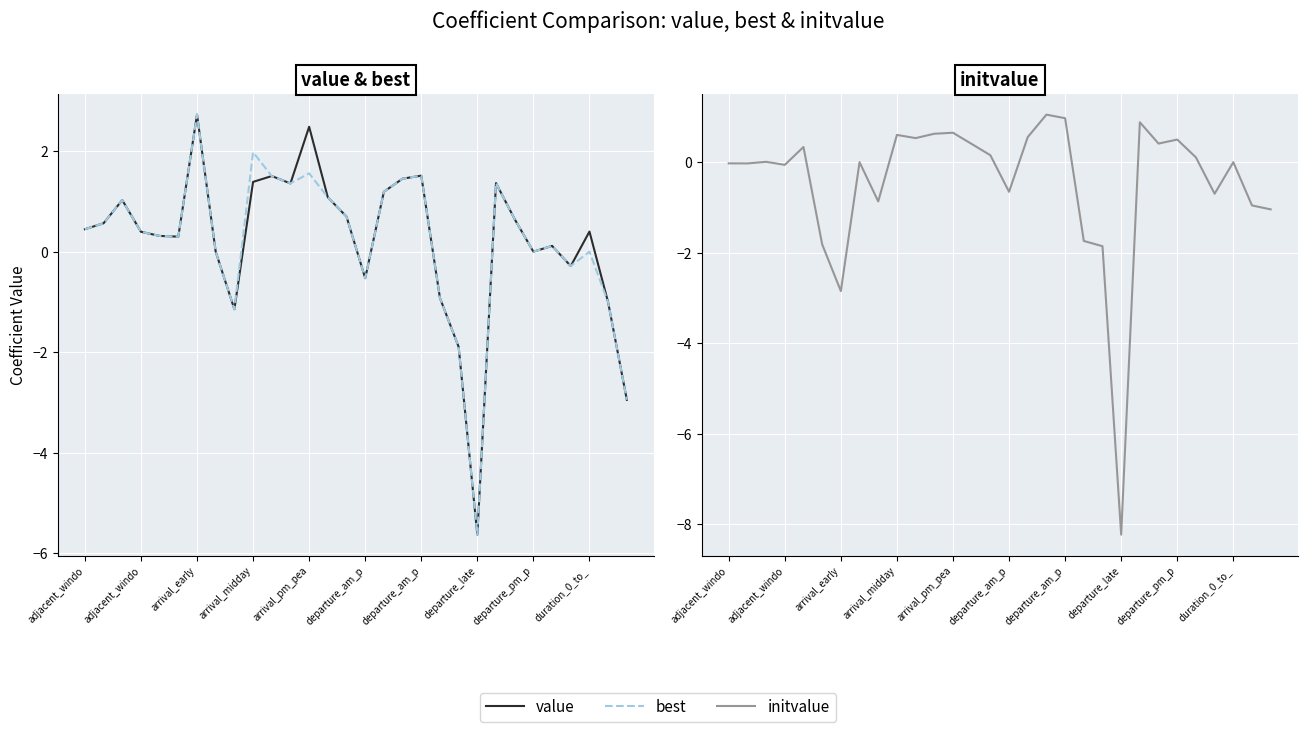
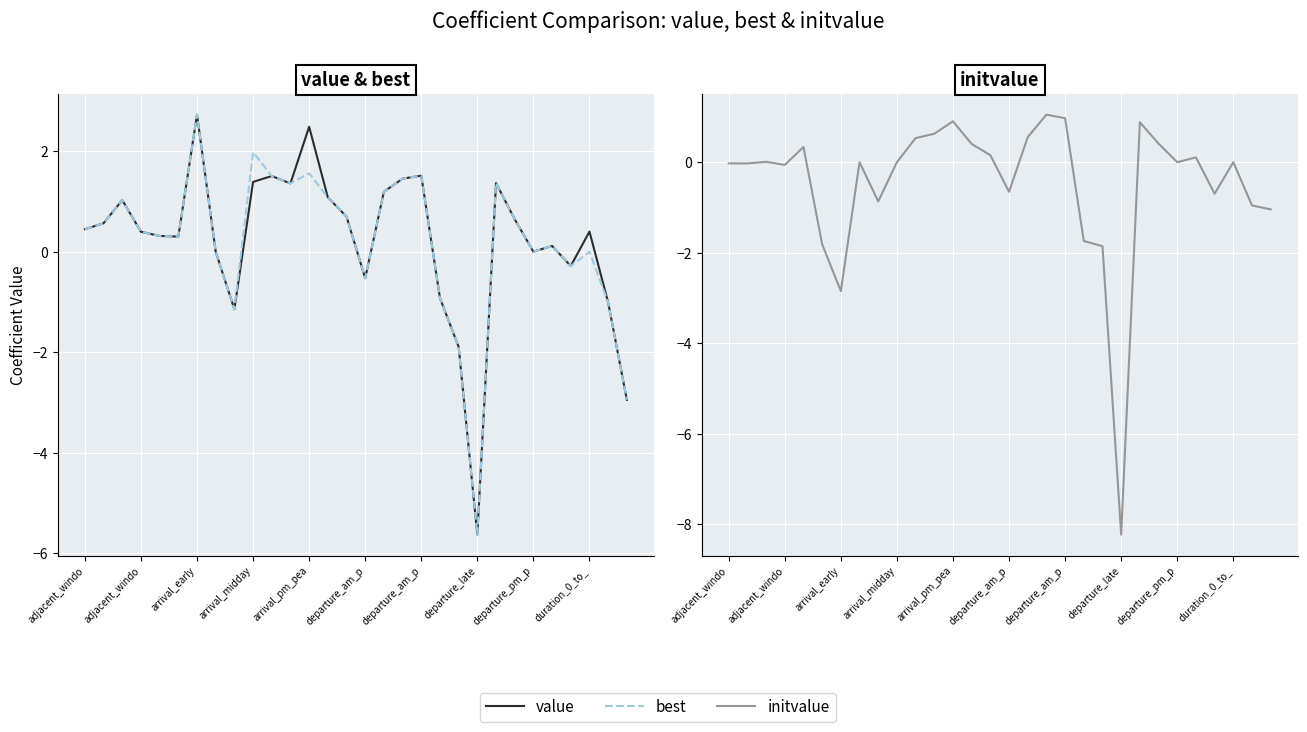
initvalue, arrival_midday: 0.6 -> 0.0
initvalue, arrival_pm_pea: 0.7 -> 0.9
initvalue, departure_pm_p: 0.5 -> 0.0
